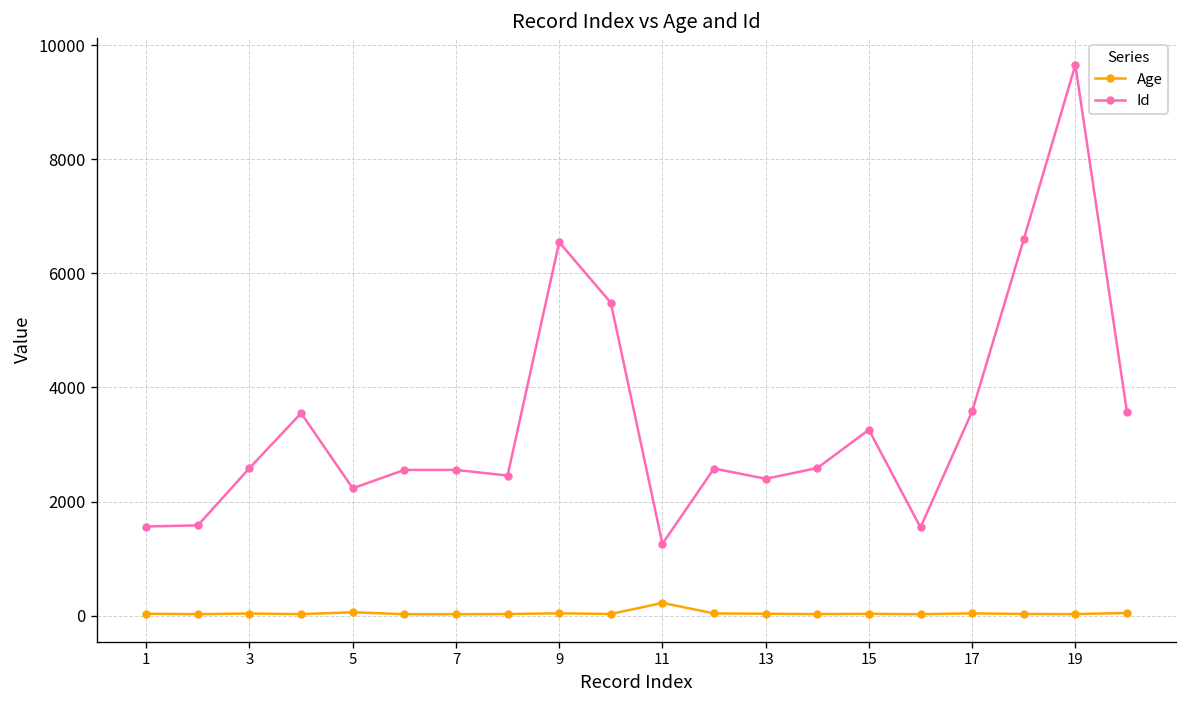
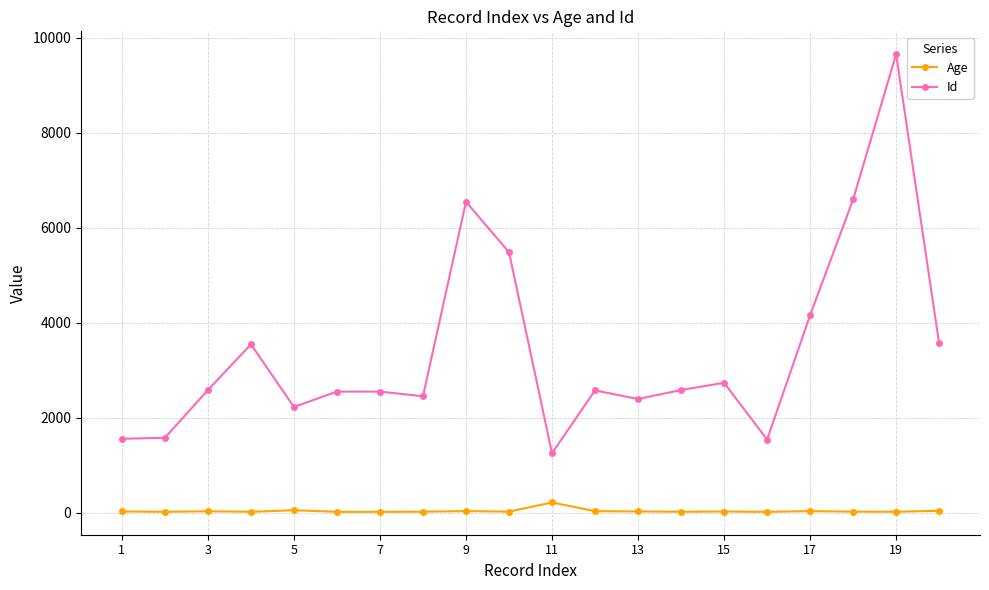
Id, 15: 3300 -> 2700
Id, 17: 3600 -> 4200
